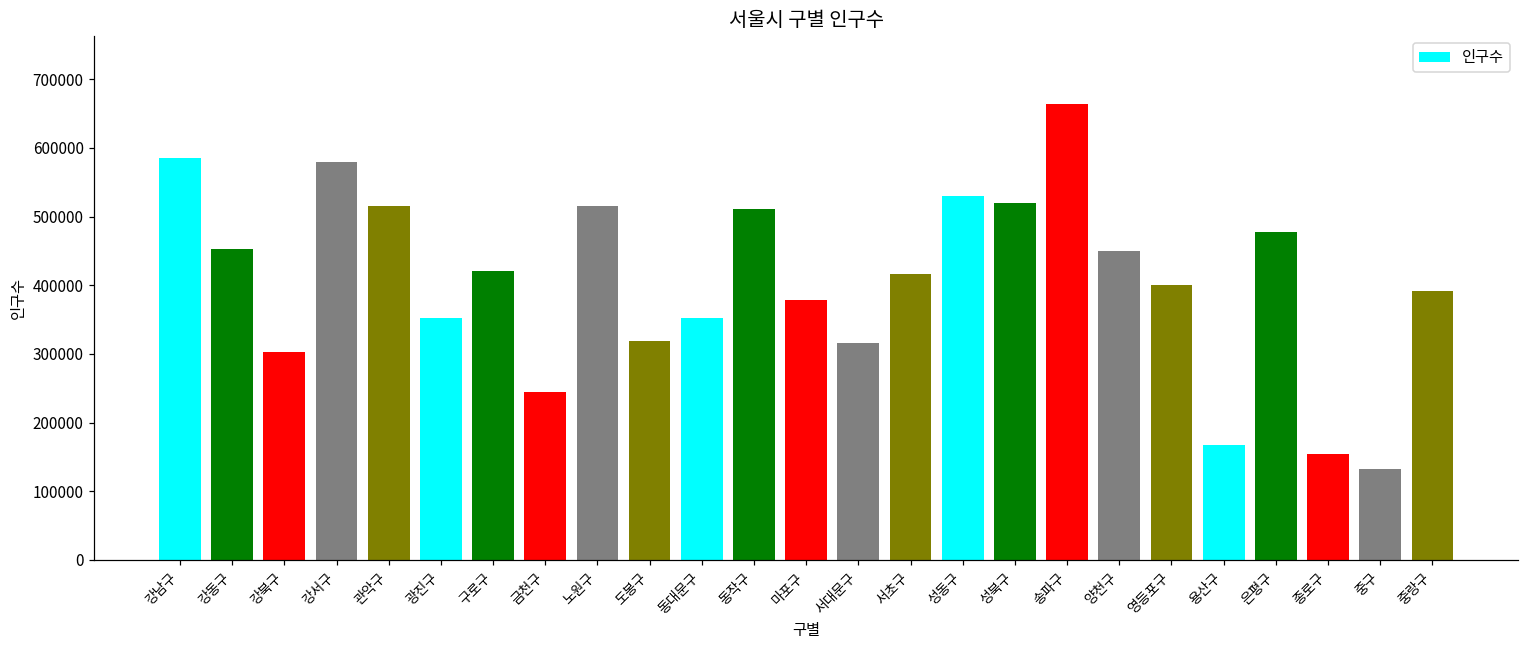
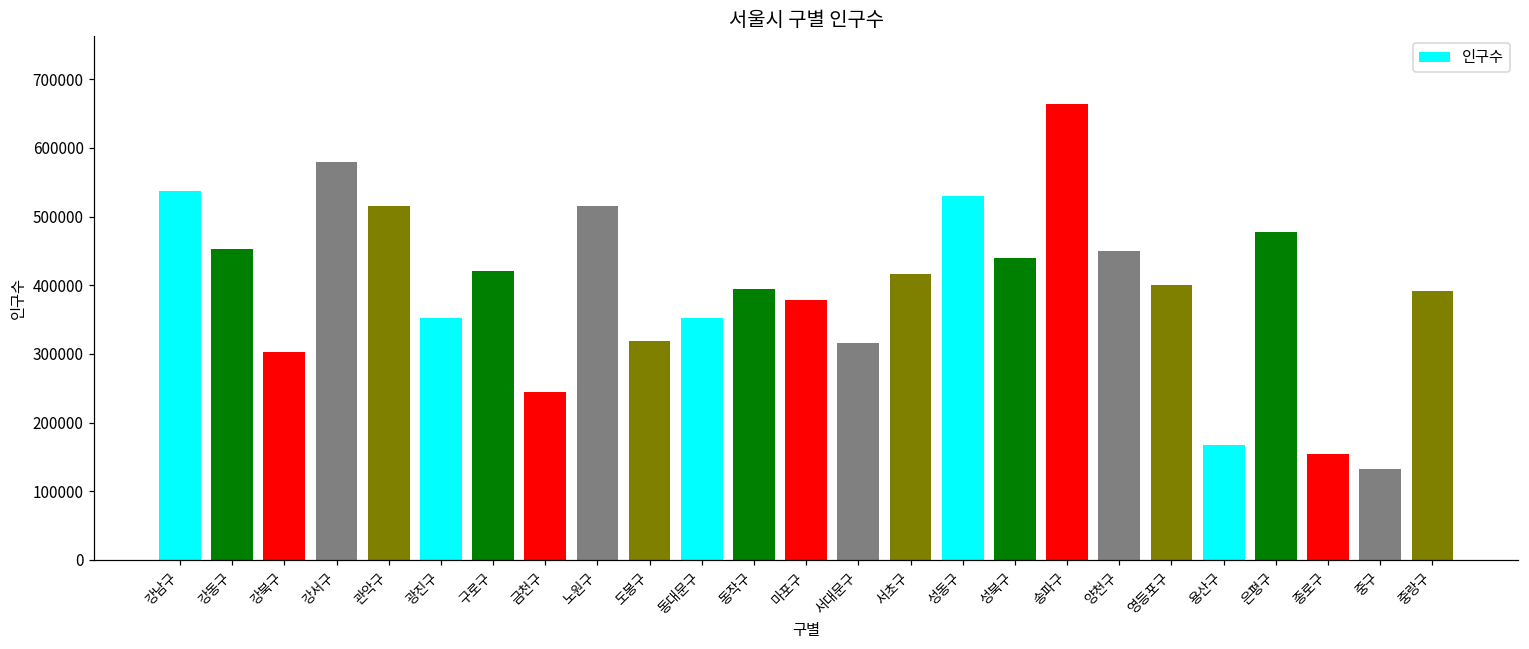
강남구: 590000 -> 540000
동작구: 510000 -> 390000
성북구: 520000 -> 440000
